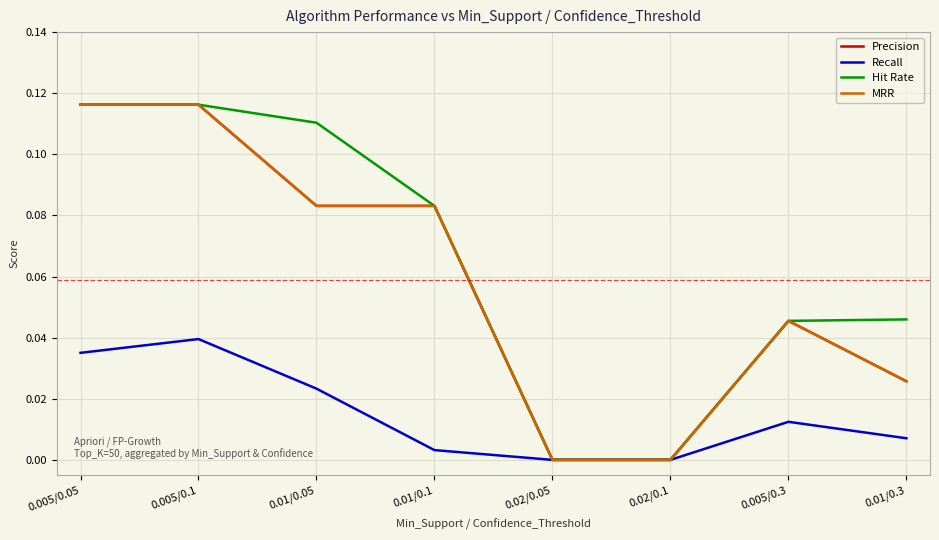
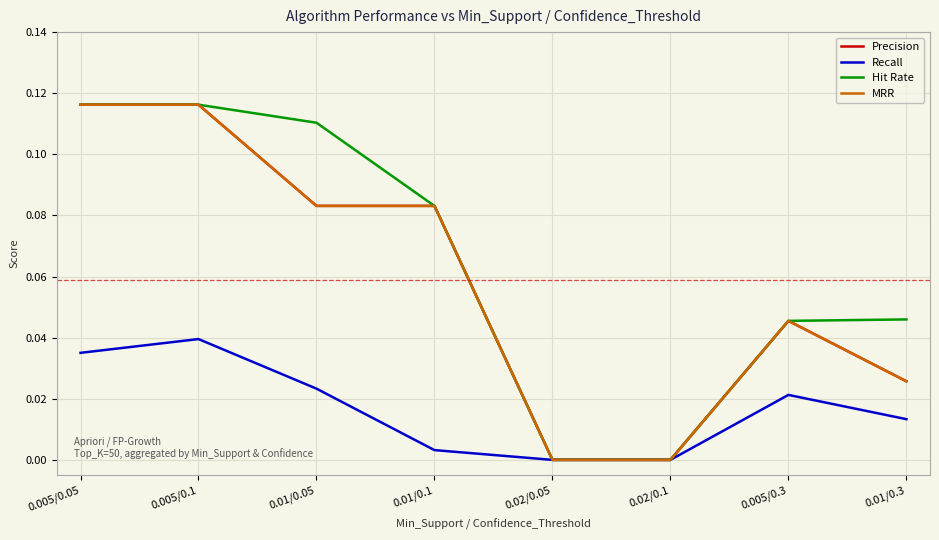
Recall, 0.005/0.3: 0.012 -> 0.021
Recall, 0.01/0.3: 0.007 -> 0.013
